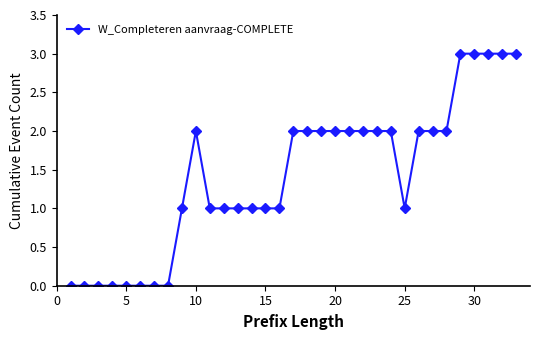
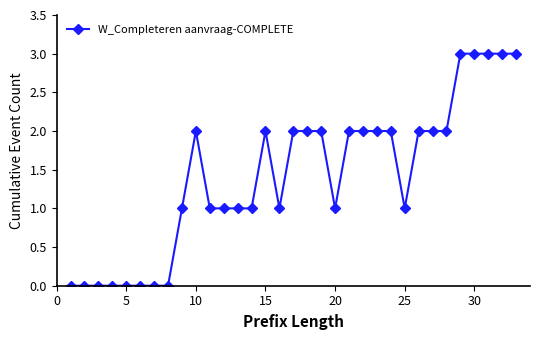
15: 1 -> 2
20: 2 -> 1
